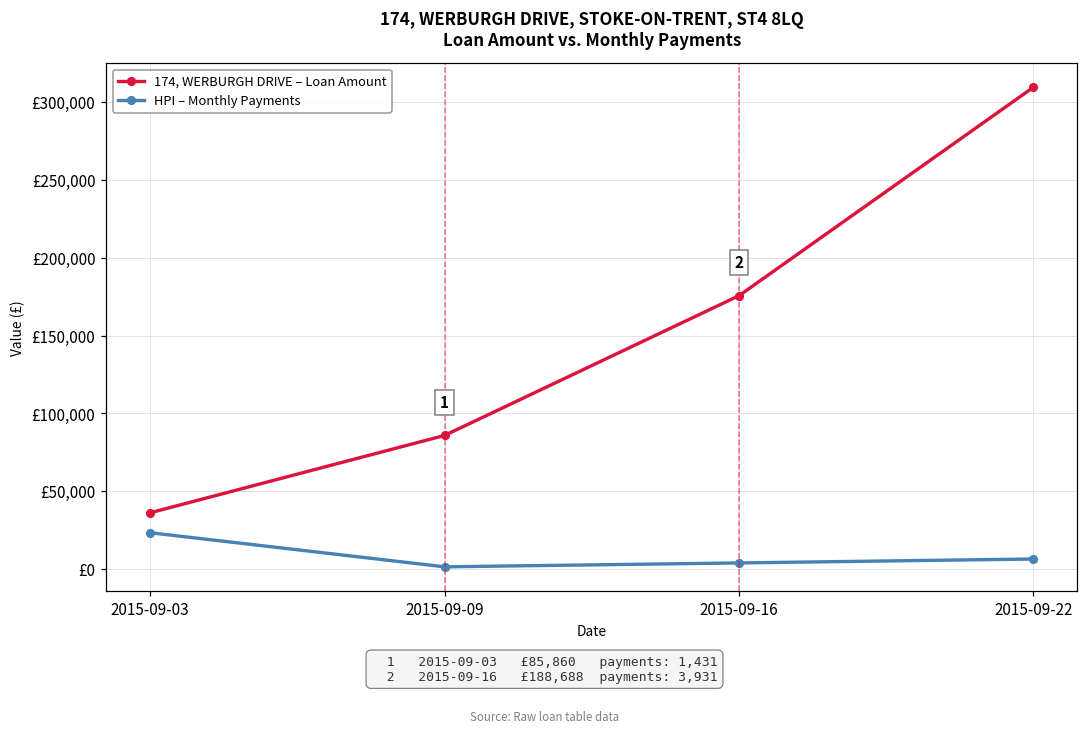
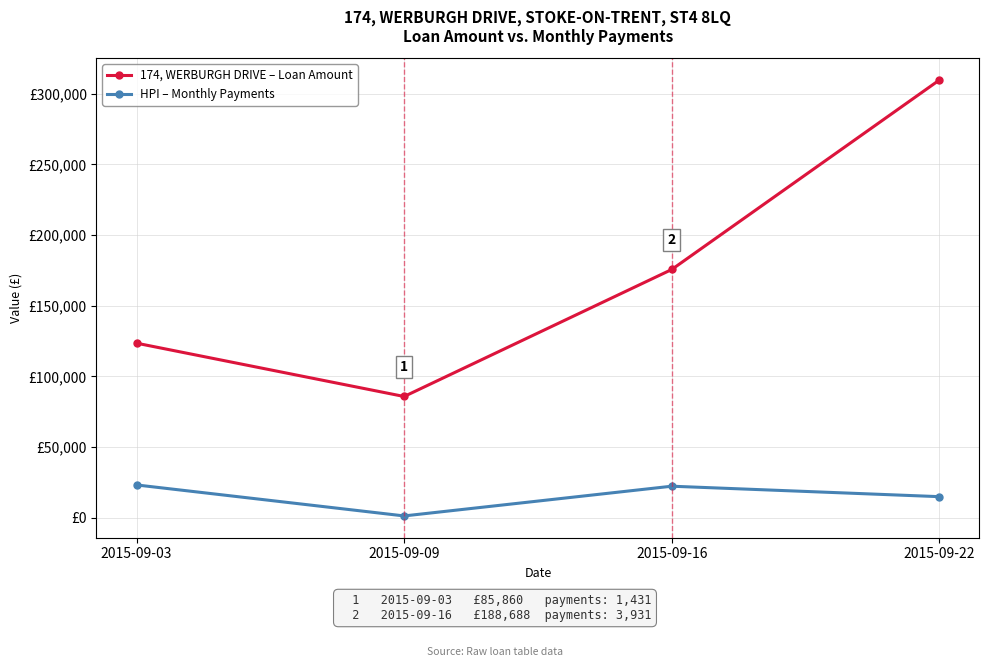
174, WERBURGH DRIVE – Loan Amount, 2015-09-03: £36,000 -> £124,000
HPI – Monthly Payments, 2015-09-16: £4,000 -> £22,000
HPI – Monthly Payments, 2015-09-22: £6,000 -> £15,000
